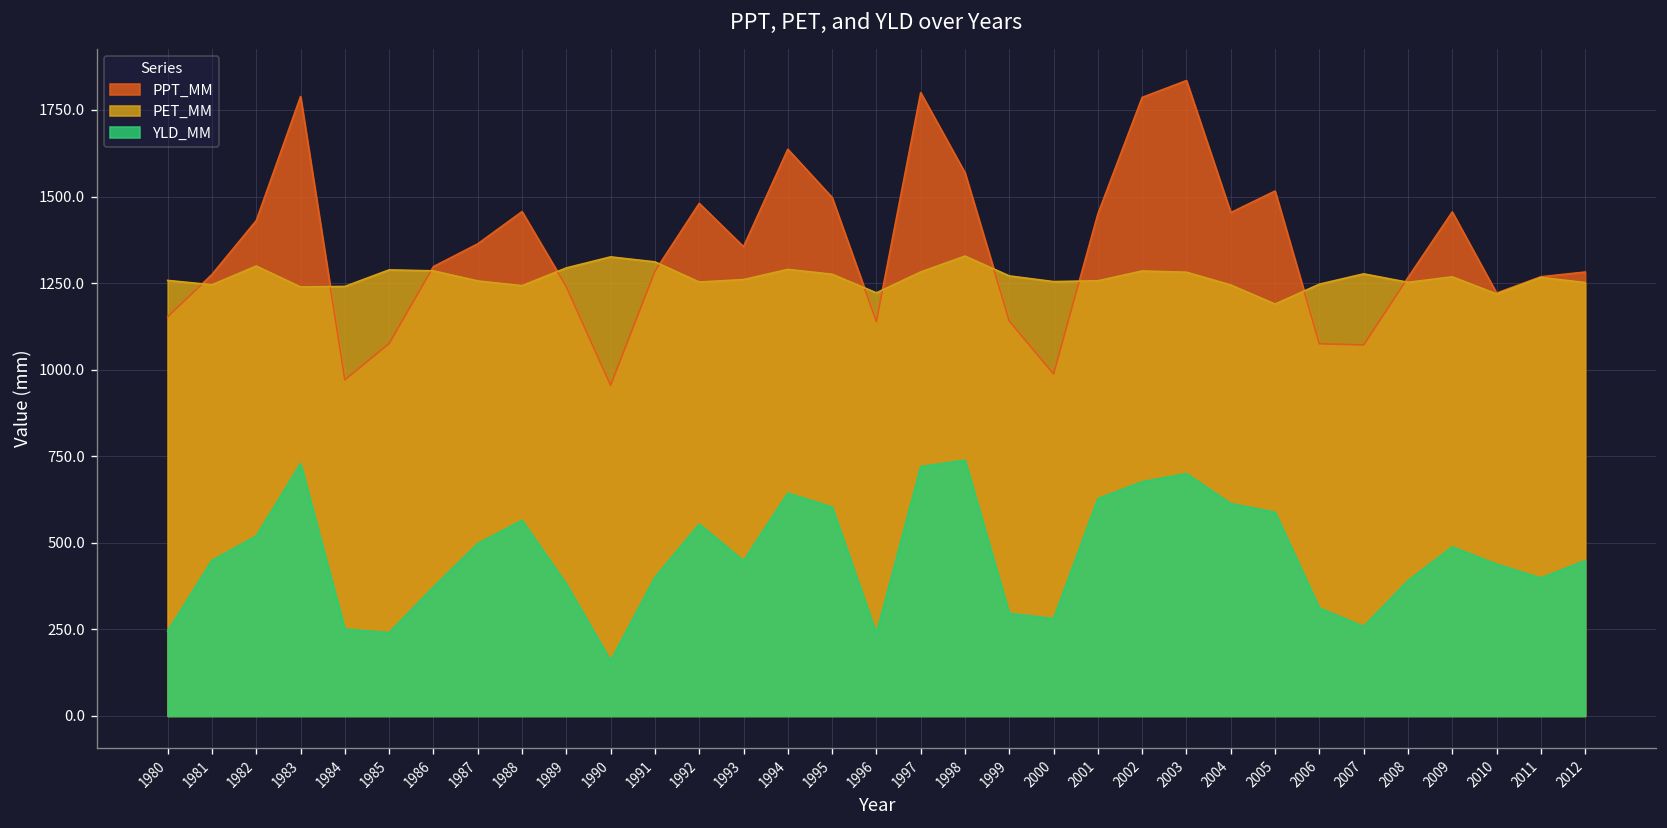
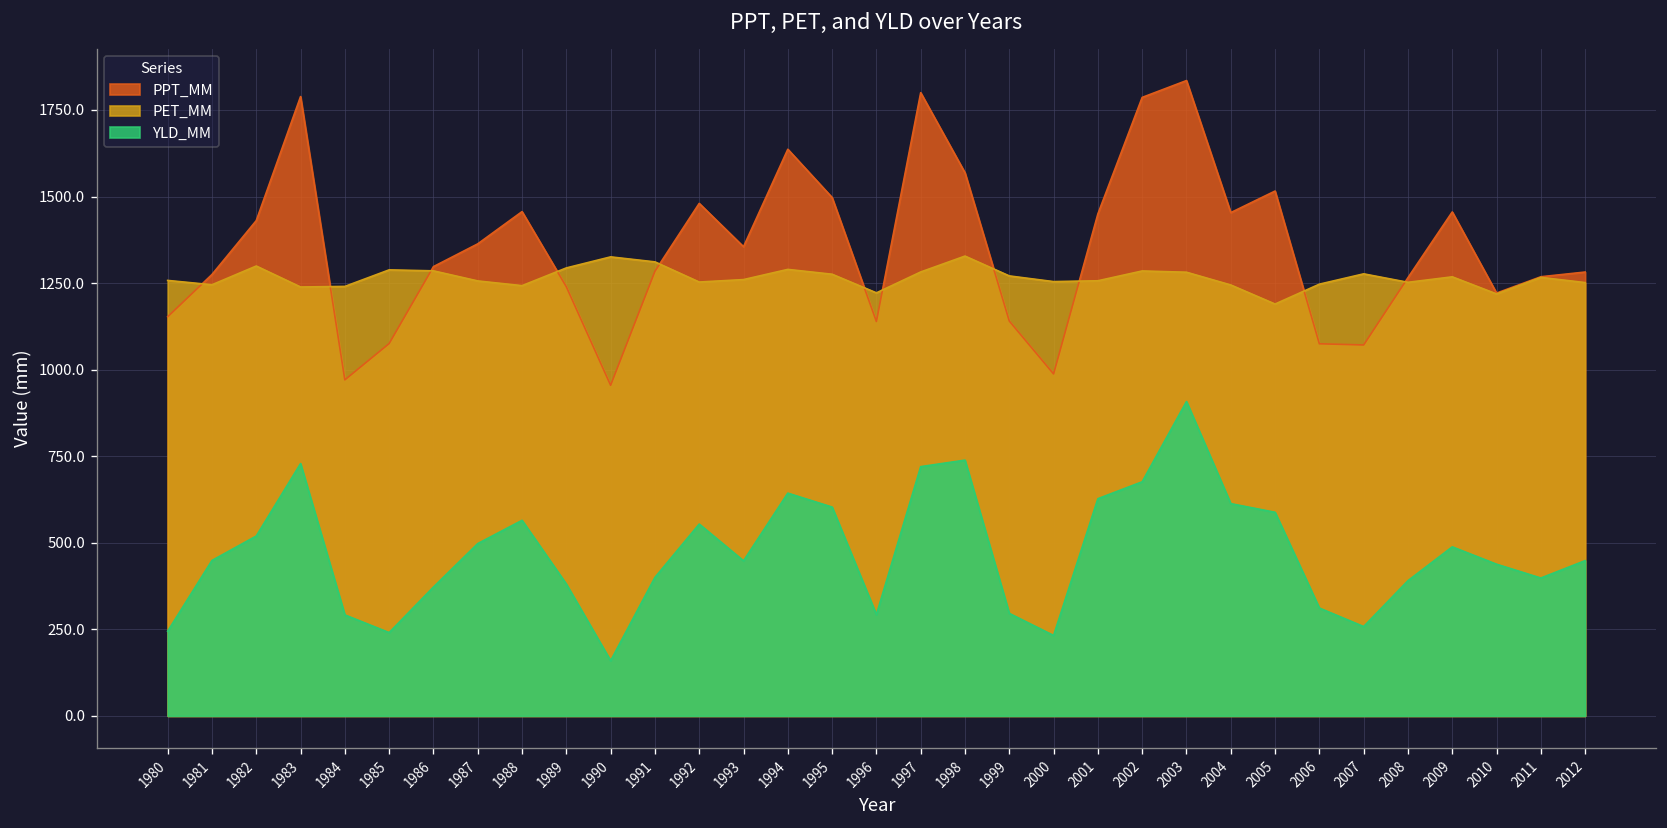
YLD_MM, 1984: 250 -> 290
YLD_MM, 1996: 240 -> 290
YLD_MM, 2000: 280 -> 230
YLD_MM, 2003: 700 -> 910
